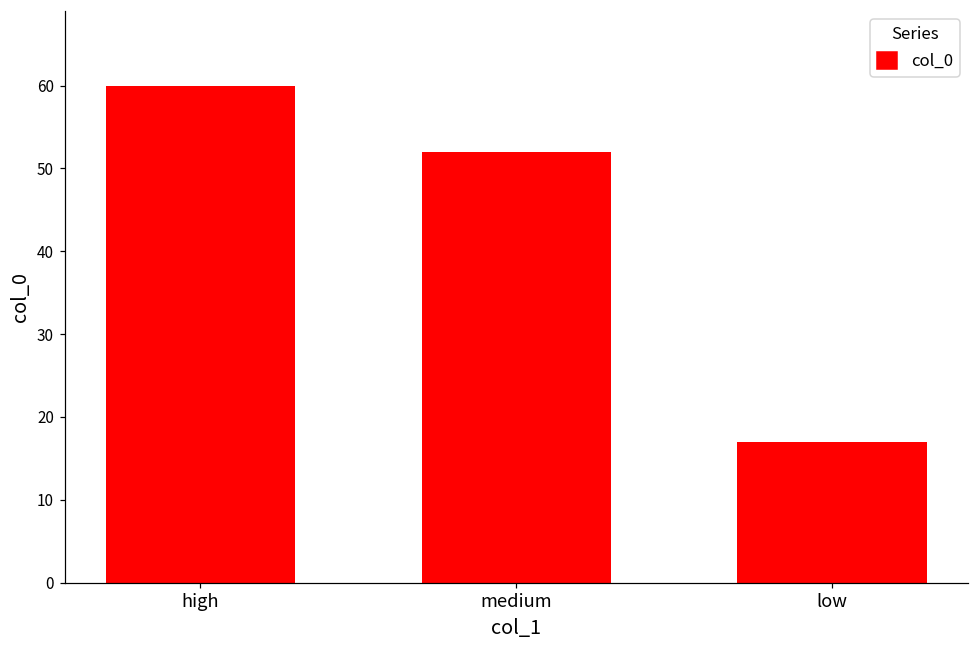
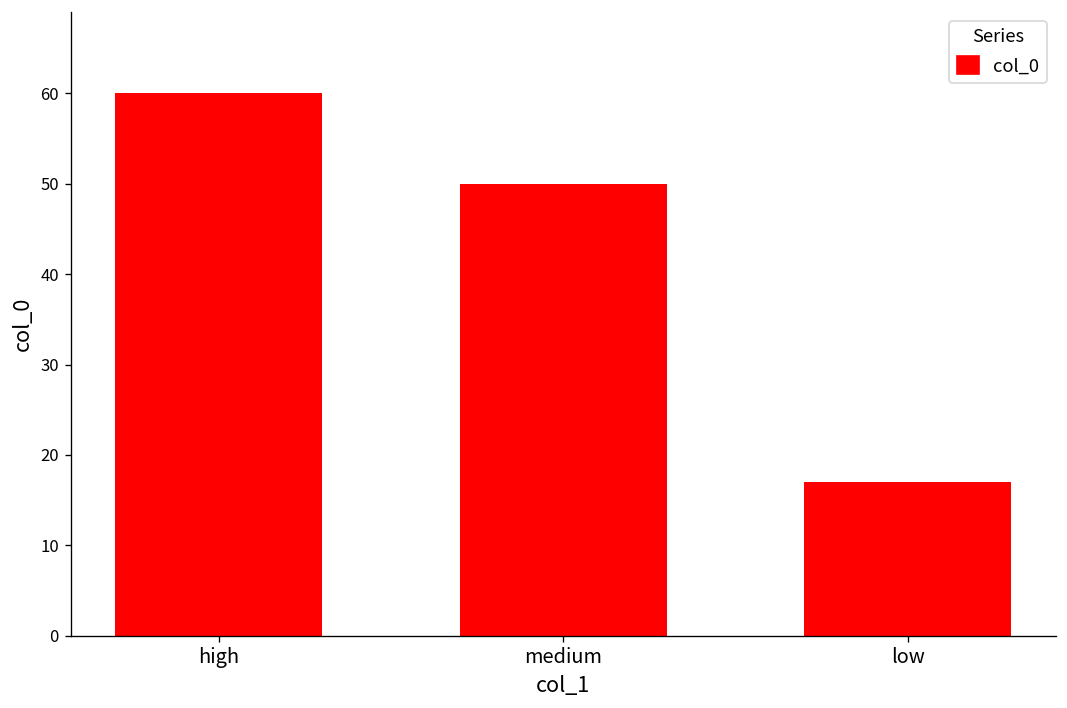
medium: 52 -> 50
